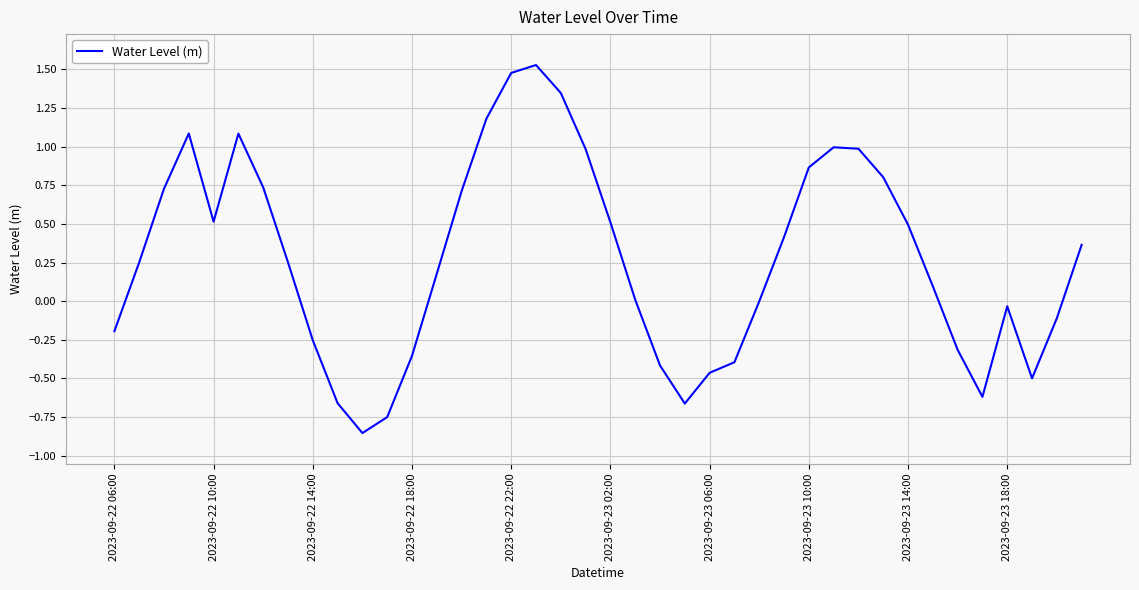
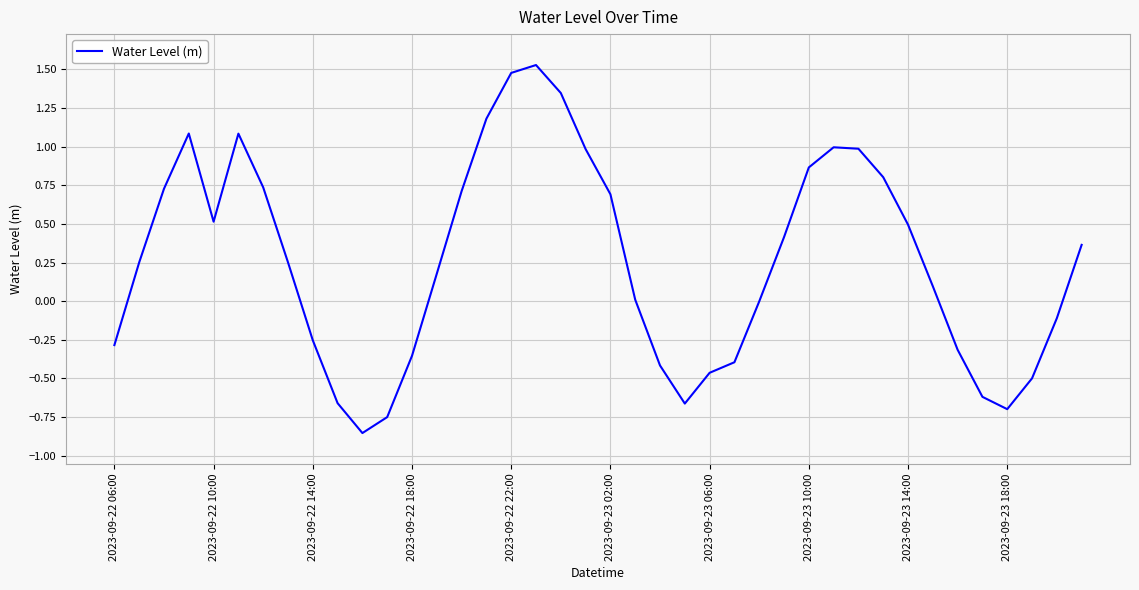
2023-09-22 06:00: -0.19 -> -0.28
2023-09-23 02:00: 0.51 -> 0.69
2023-09-23 18:00: -0.03 -> -0.70
